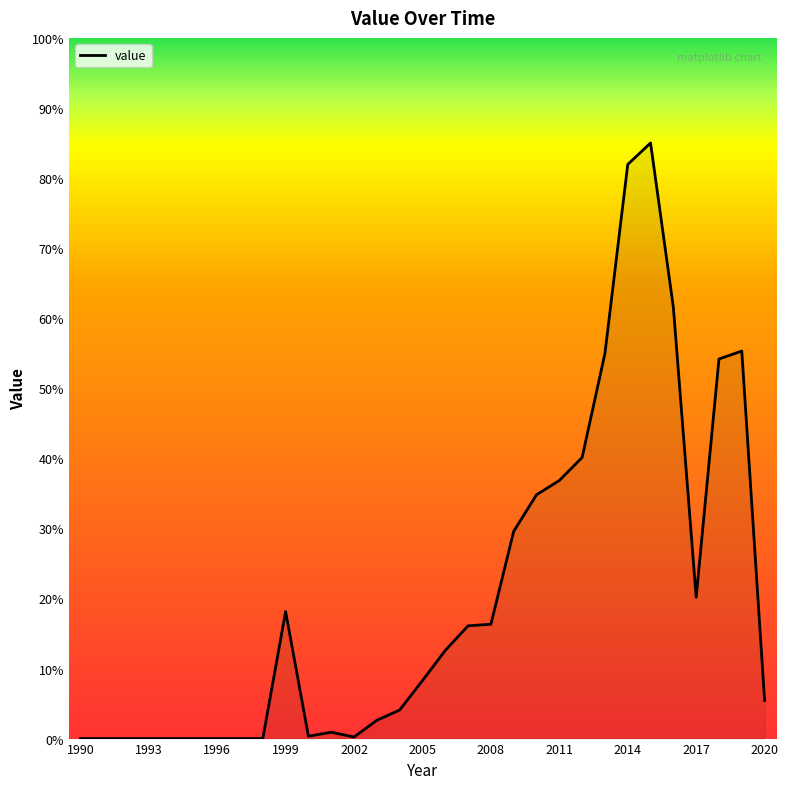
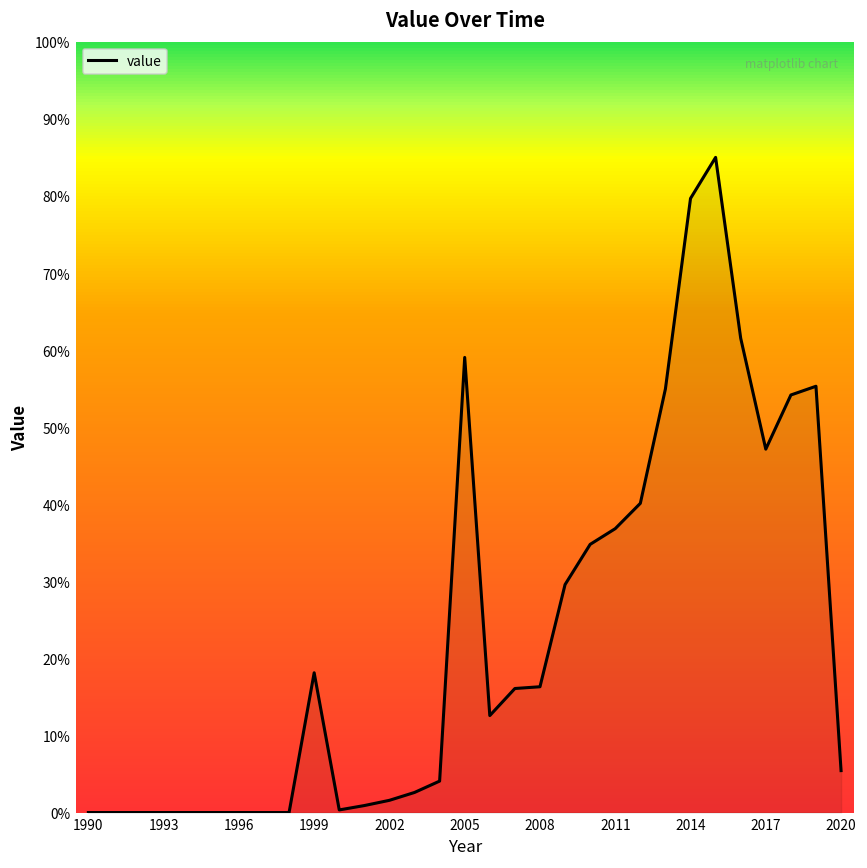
2002: 0% -> 2%
2005: 8% -> 59%
2014: 82% -> 80%
2017: 20% -> 47%
